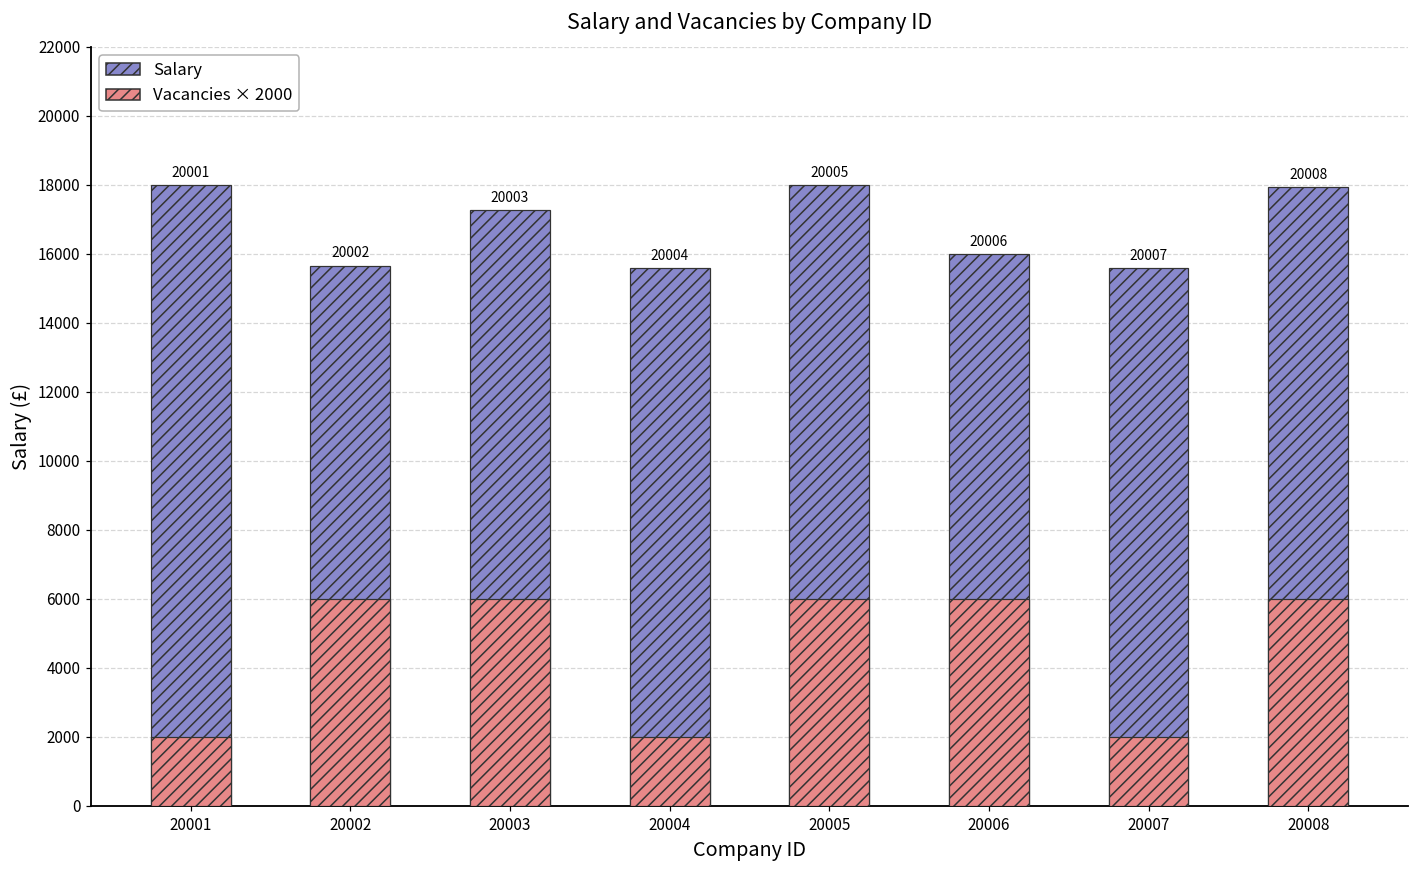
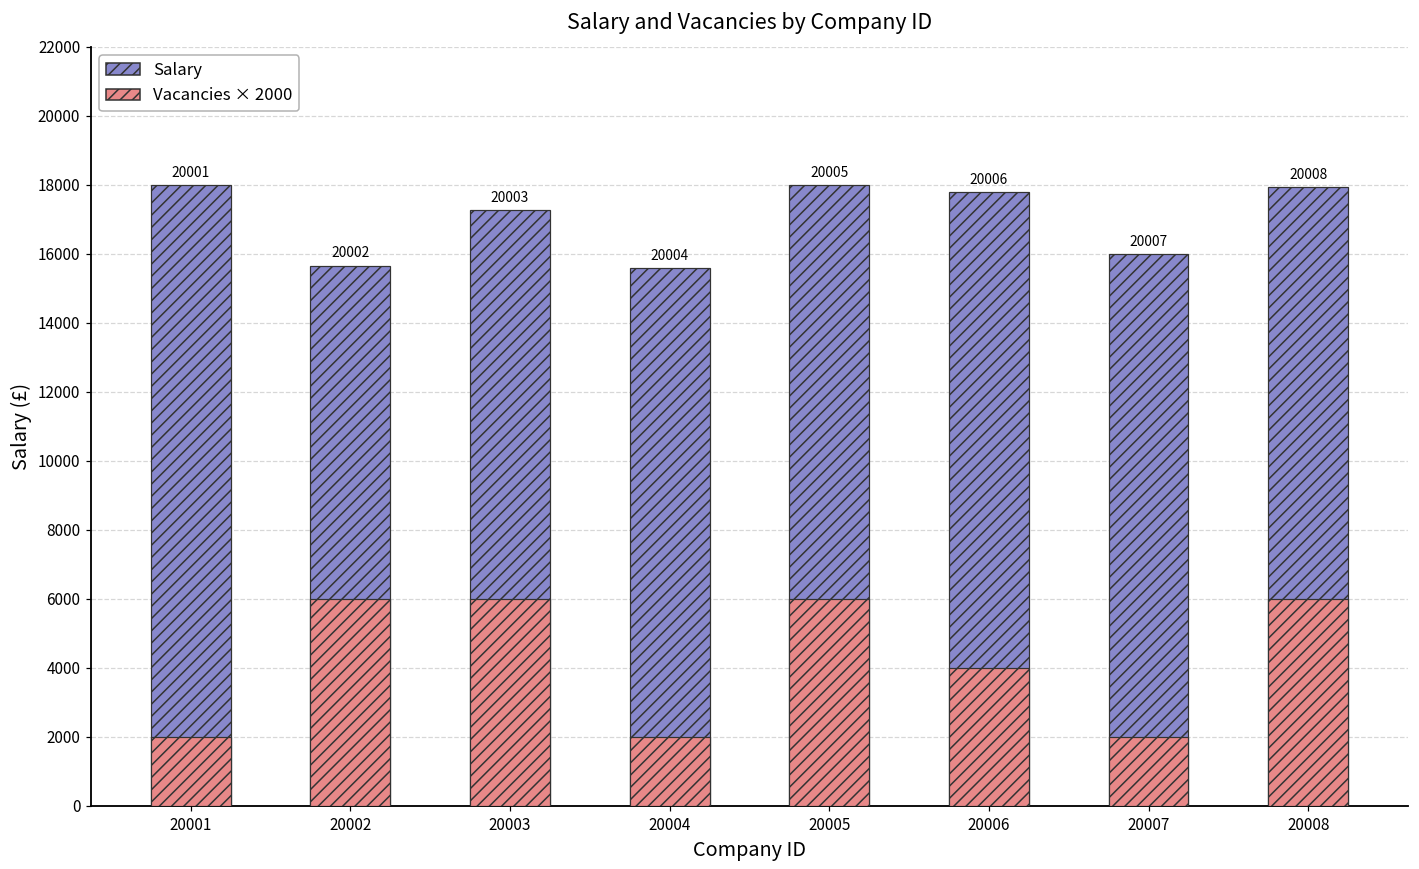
Salary, 20006: 16000 -> 17800
Vacancies × 2000, 20006: 6000 -> 4000
Salary, 20007: 15600 -> 16000
